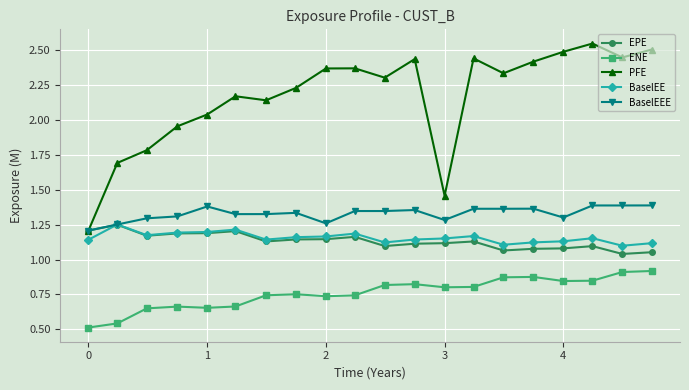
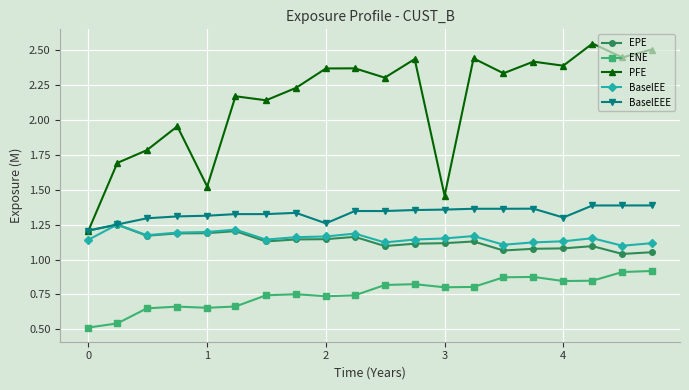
PFE, 1: 2.04 -> 1.52
BaselEEE, 1: 1.38 -> 1.31
BaselEEE, 3: 1.28 -> 1.36
PFE, 4: 2.49 -> 2.39
